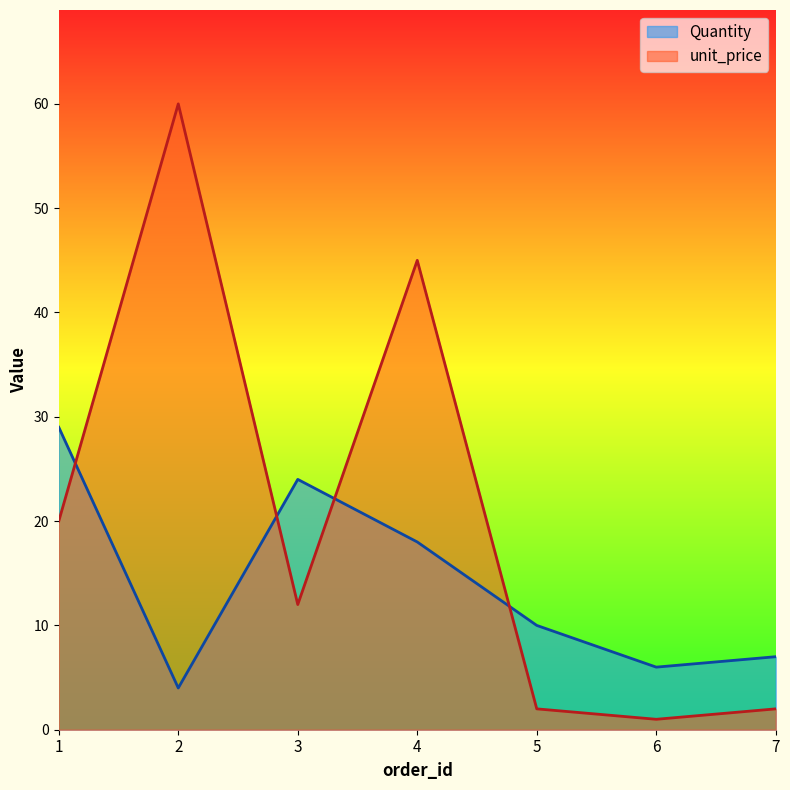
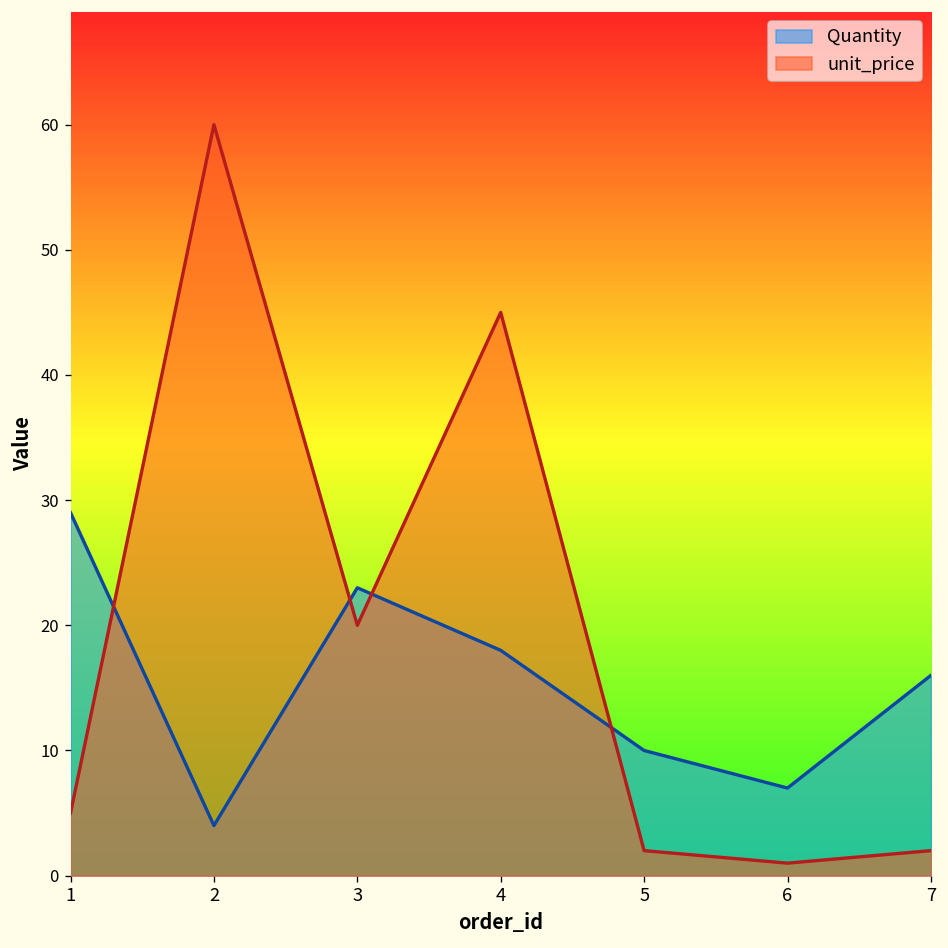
unit_price, 1: 20 -> 5
Quantity, 3: 24 -> 23
unit_price, 3: 12 -> 20
Quantity, 6: 6 -> 7
Quantity, 7: 7 -> 16
